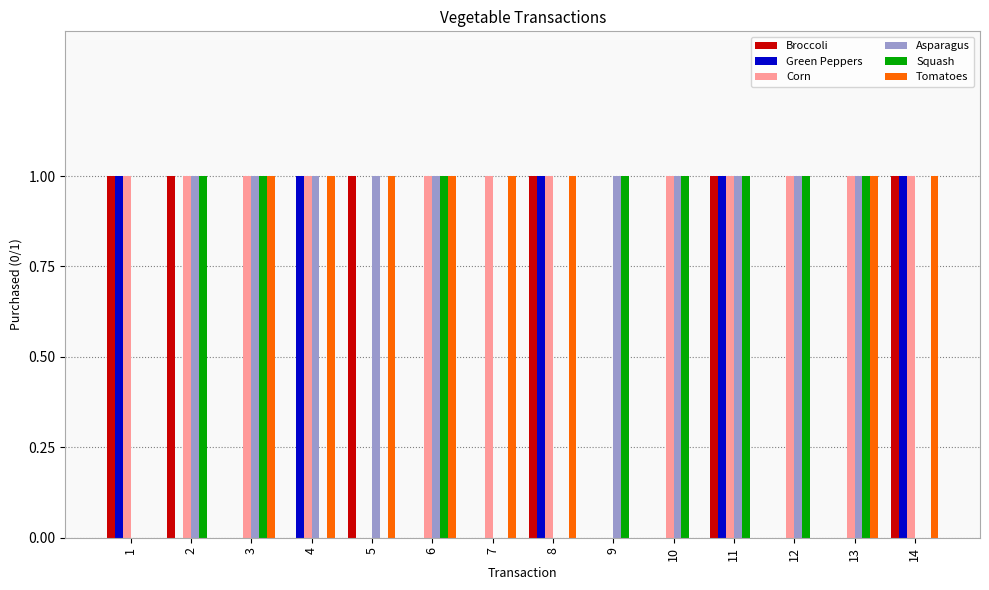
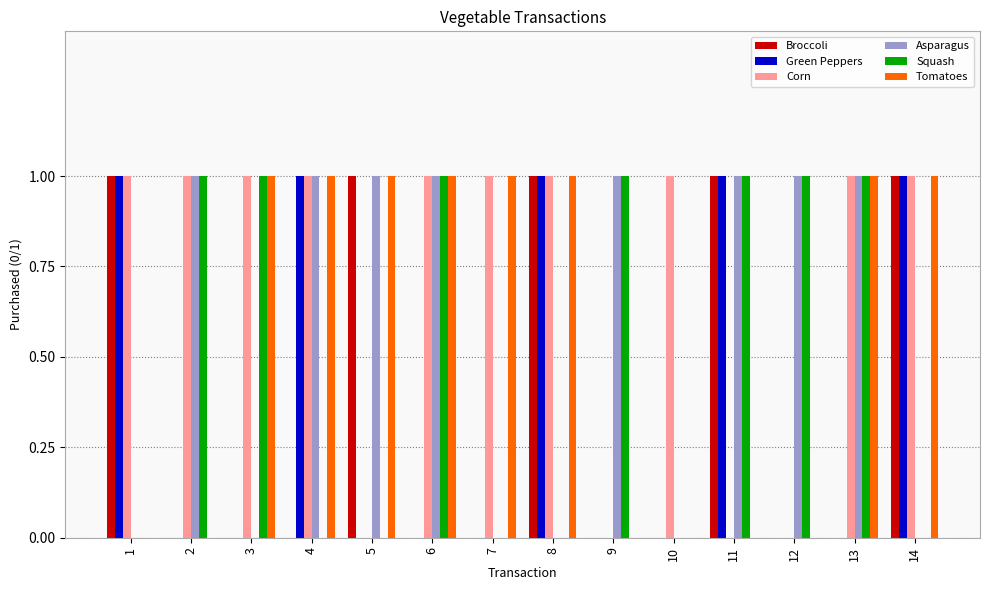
Broccoli, 2: 1 -> 0
Asparagus, 3: 1 -> 0
Asparagus, 10: 1 -> 0
Squash, 10: 1 -> 0
Corn, 11: 1 -> 0
Corn, 12: 1 -> 0
